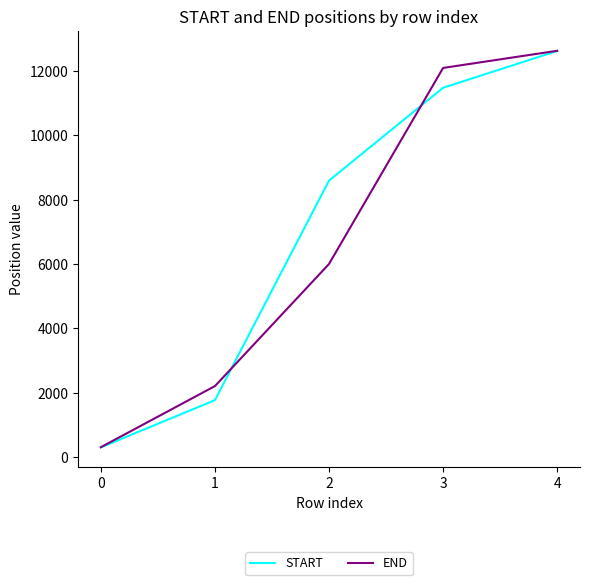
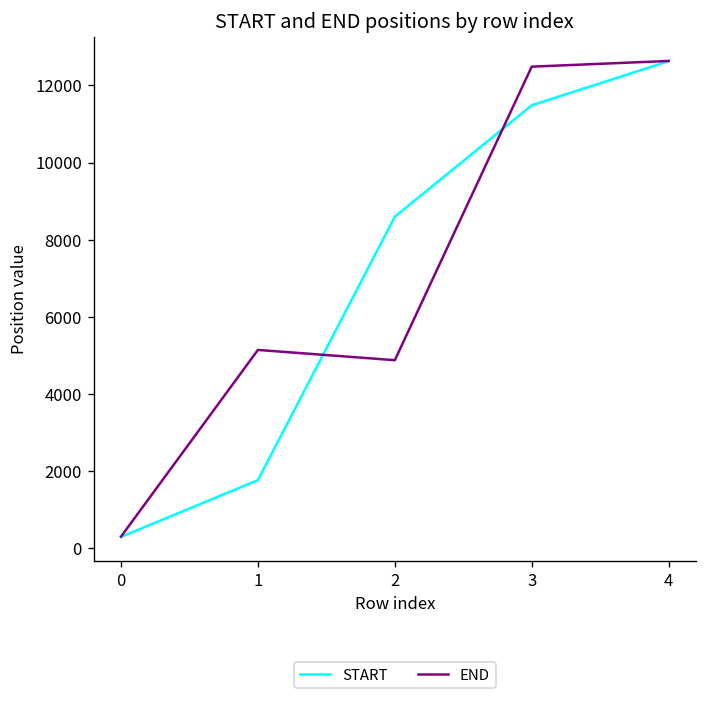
END, 1: 2200 -> 5100
END, 2: 6000 -> 4900
END, 3: 12100 -> 12500
